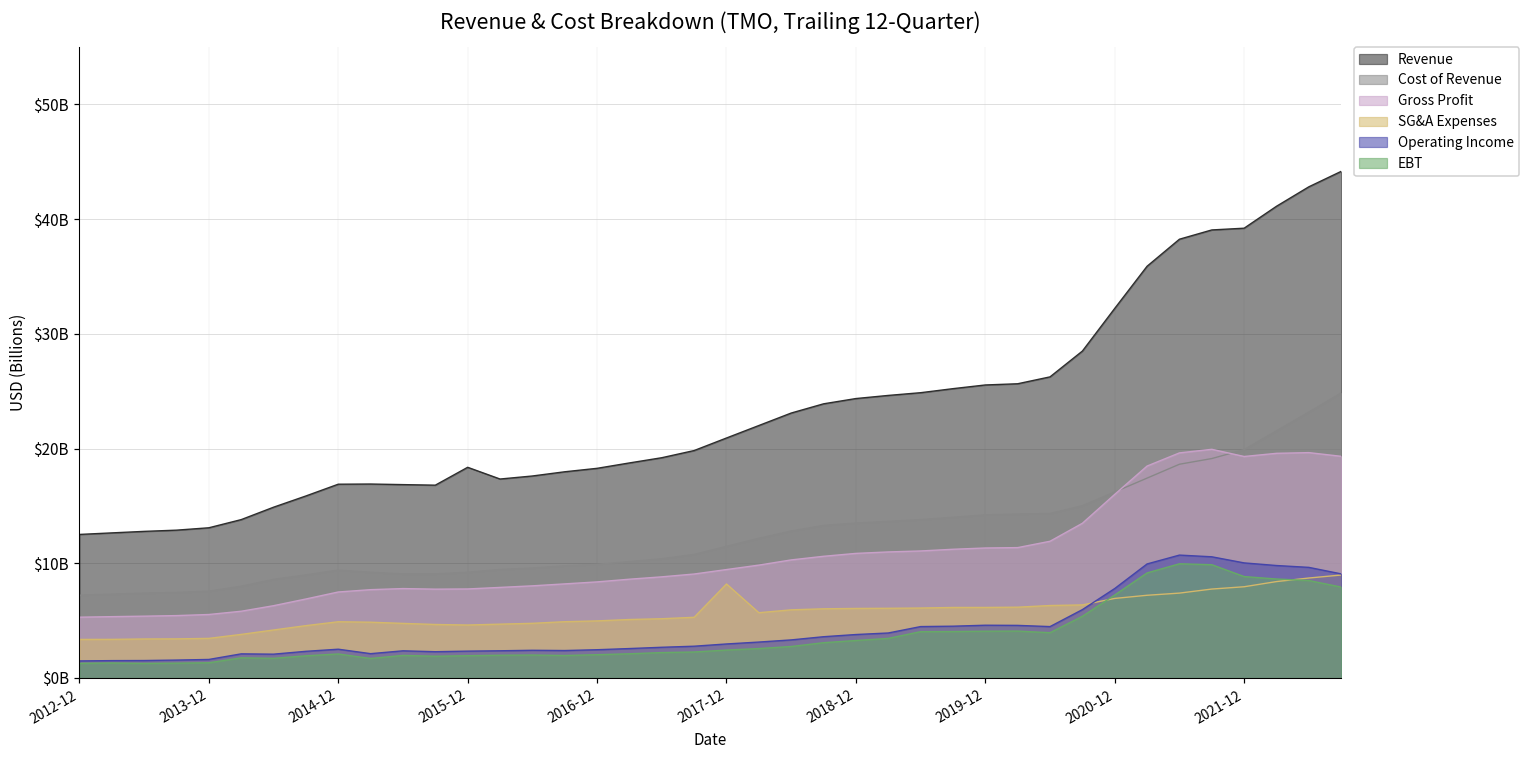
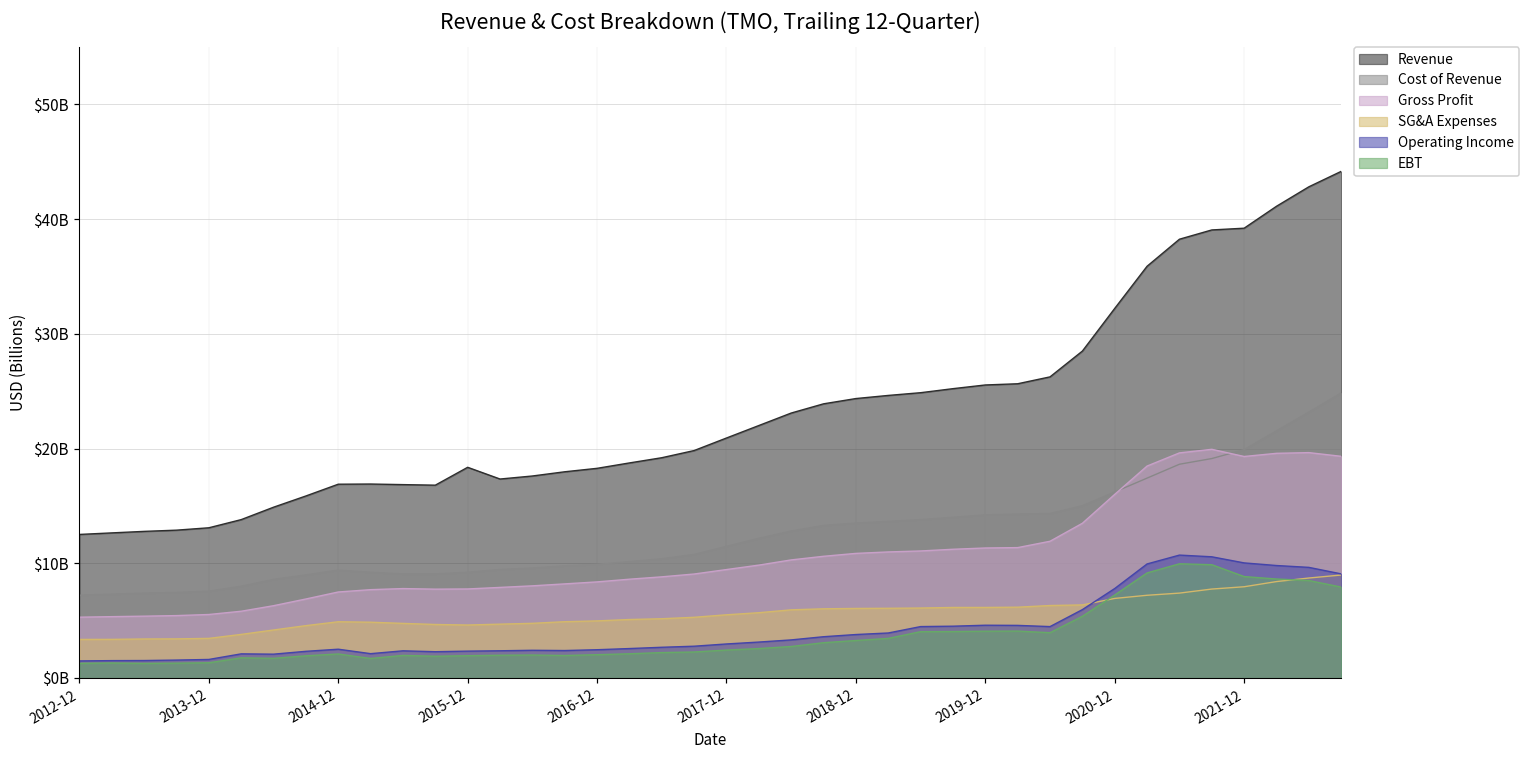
SG&A Expenses, 2017-12: $8200000000 -> $5500000000
